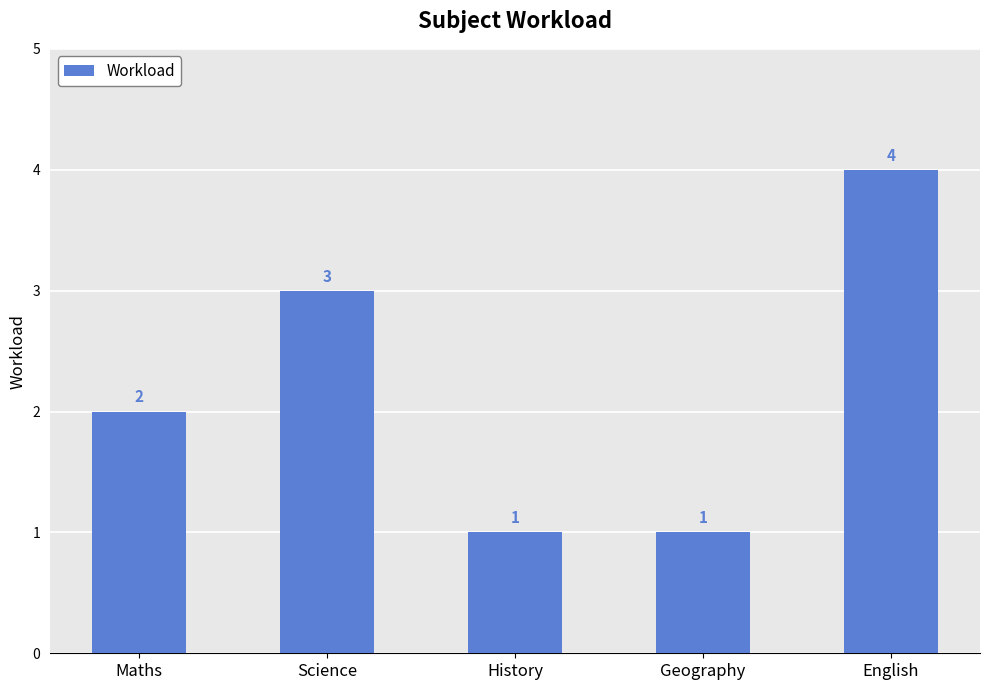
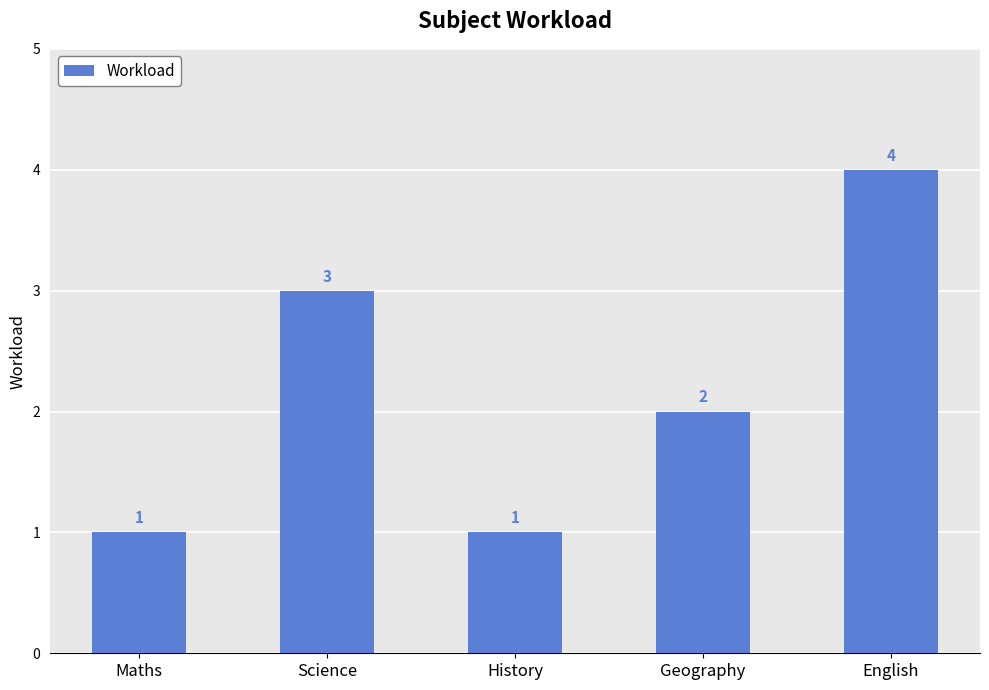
Maths: 2 -> 1
Geography: 1 -> 2
